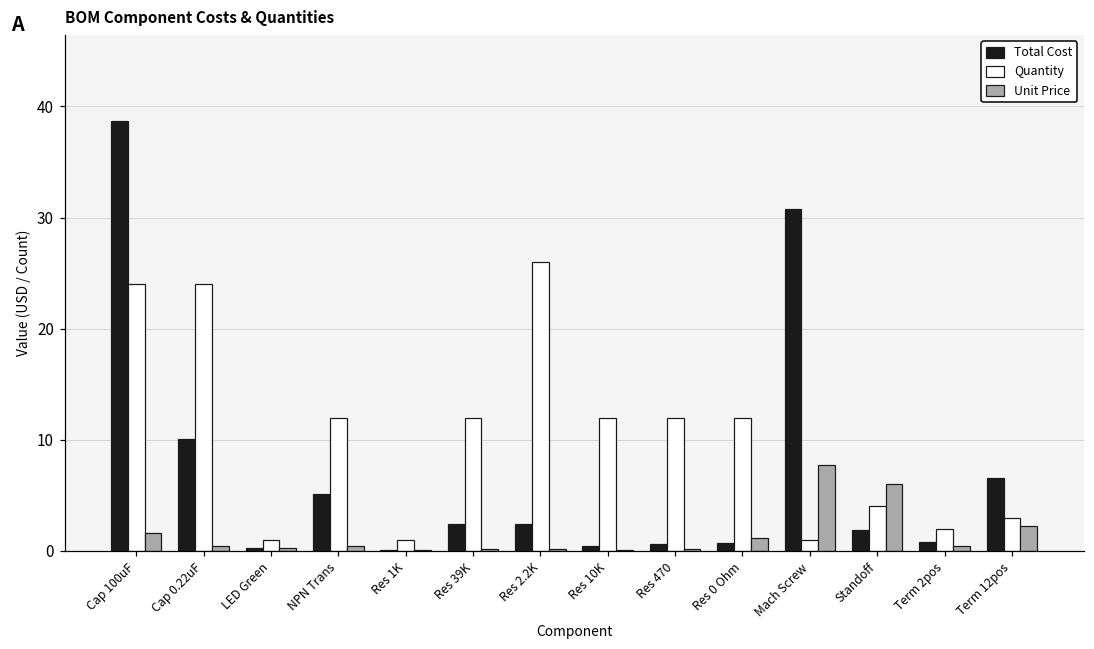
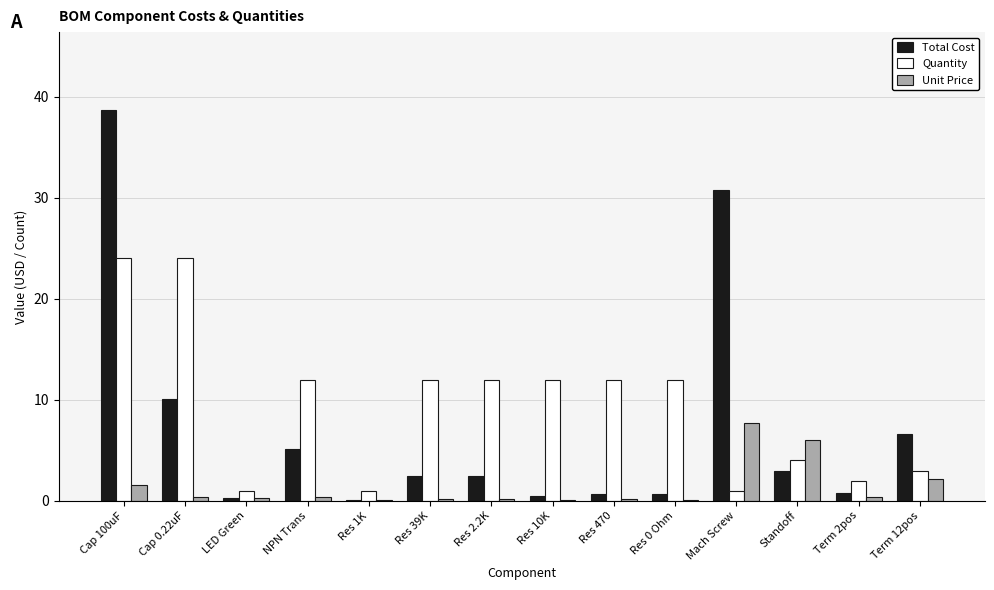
Quantity, Res 2.2K: 26 -> 12
Unit Price, Res 0 Ohm: 1.1 -> 0.1
Total Cost, Standoff: 1.9 -> 3.0
